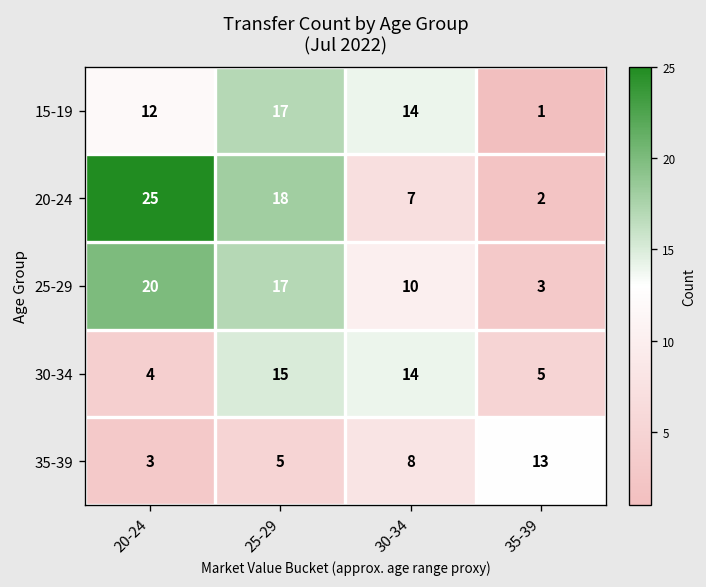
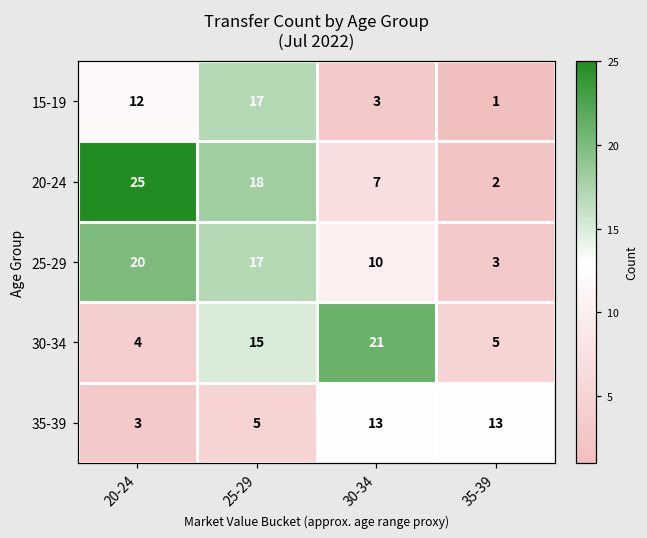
15-19, 30-34: 14 -> 3
30-34, 30-34: 14 -> 21
35-39, 30-34: 8 -> 13
